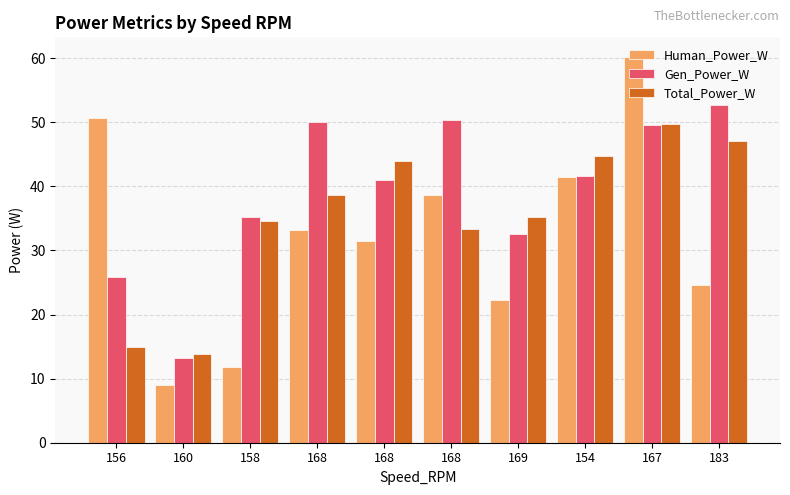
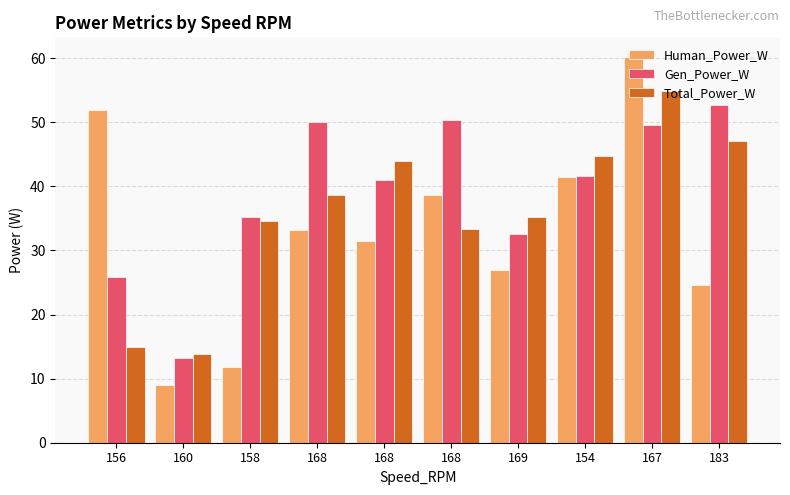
Human_Power_W, 156: 51 -> 52
Human_Power_W, 169: 22 -> 27
Total_Power_W, 167: 50 -> 55
